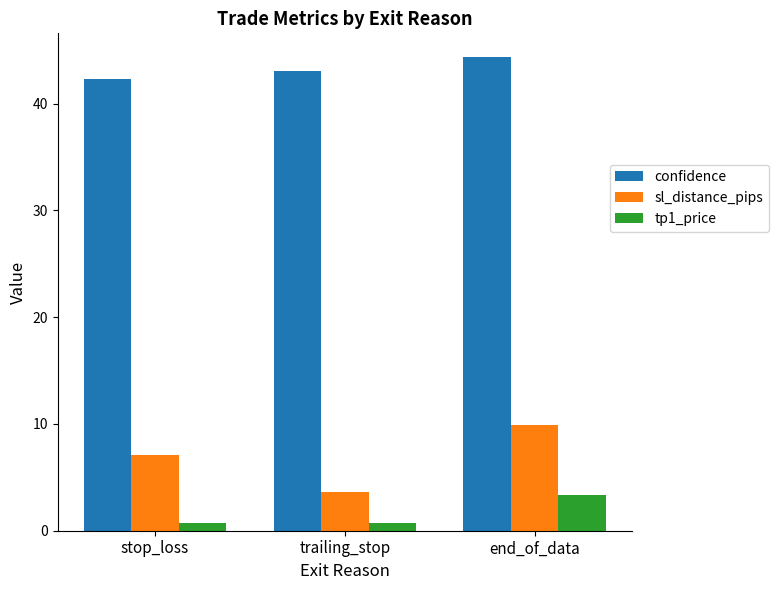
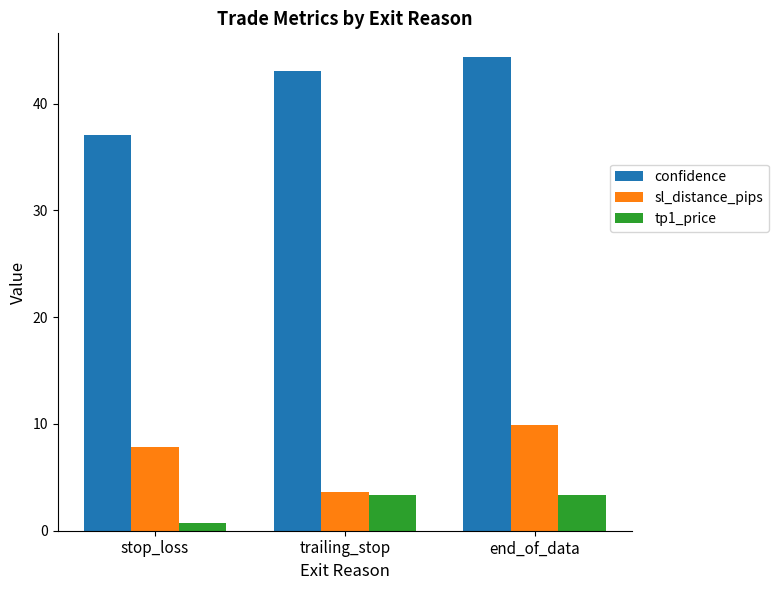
confidence, stop_loss: 42.3 -> 37.1
sl_distance_pips, stop_loss: 7.0 -> 7.8
tp1_price, trailing_stop: 0.7 -> 3.4
